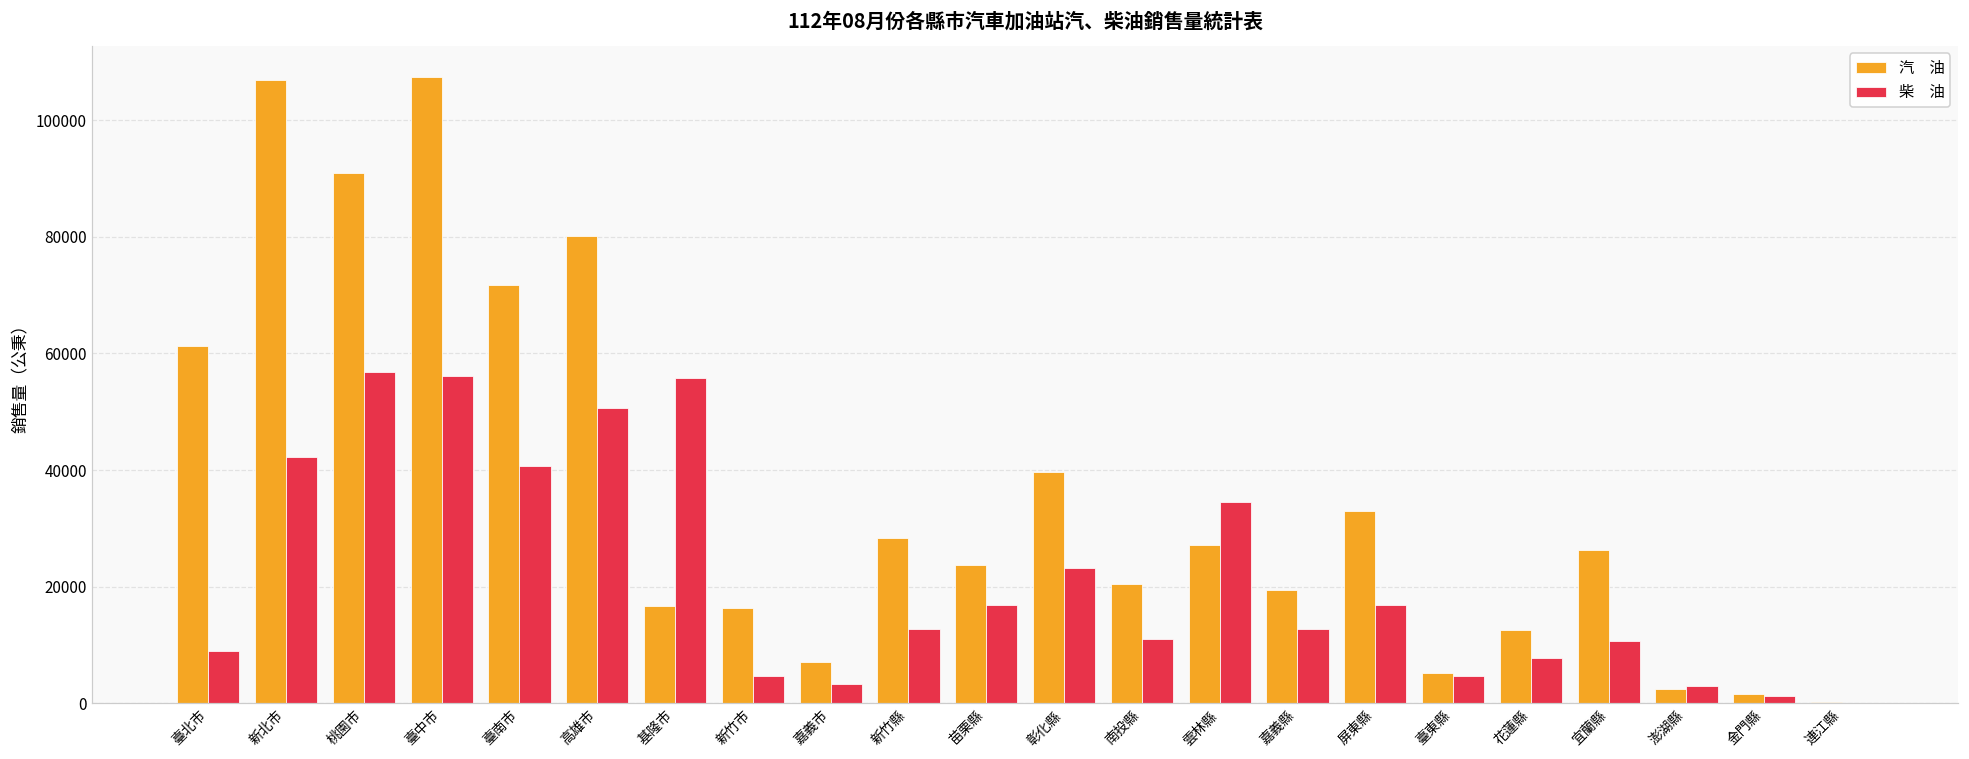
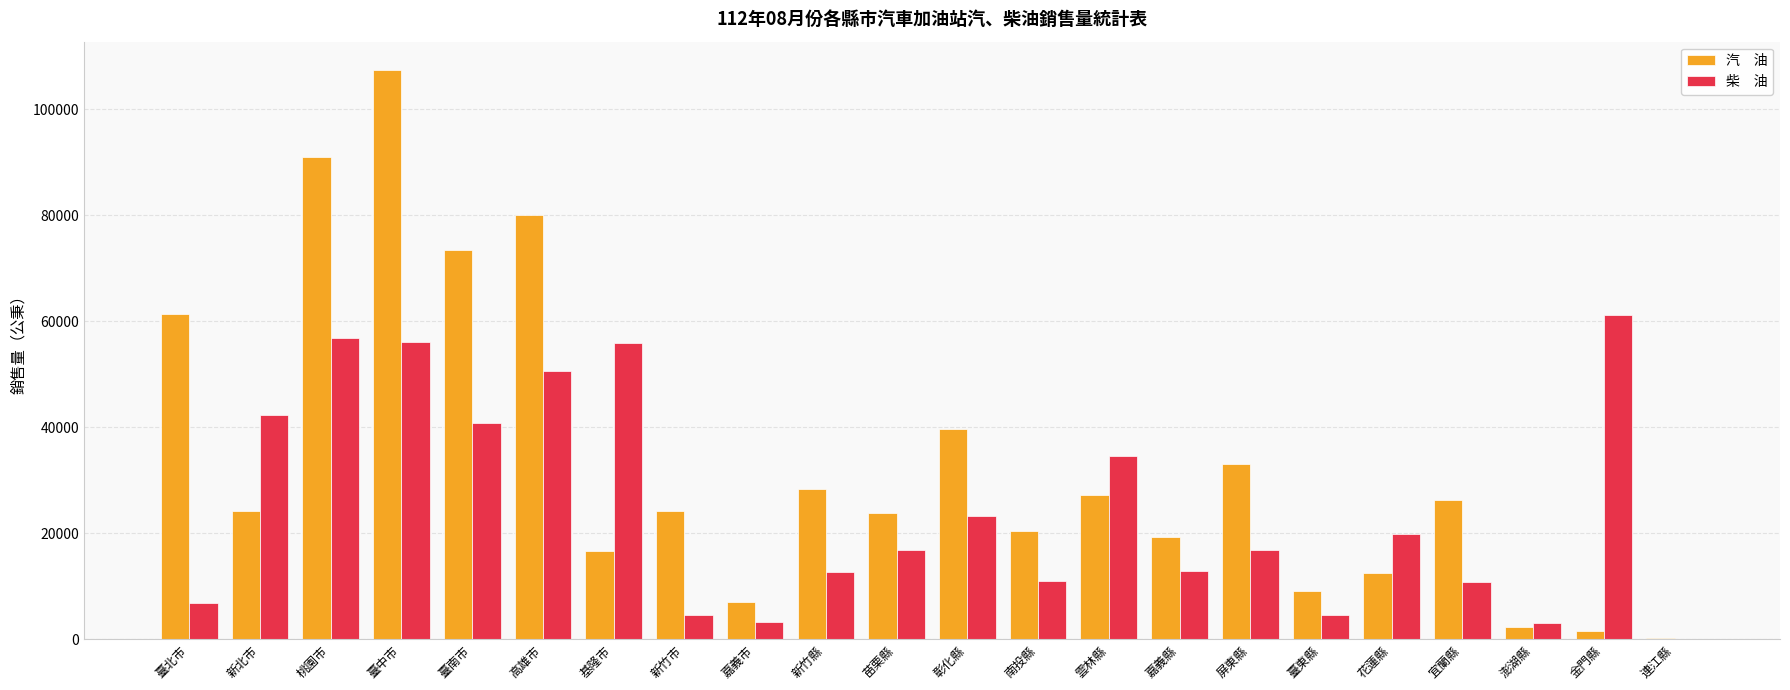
柴 油, 臺北市: 9000 -> 7000
汽 油, 新北市: 107000 -> 24000
汽 油, 臺南市: 72000 -> 73000
汽 油, 新竹市: 16000 -> 24000
汽 油, 臺東縣: 5000 -> 9000
柴 油, 花蓮縣: 8000 -> 20000
柴 油, 金門縣: 1000 -> 61000
